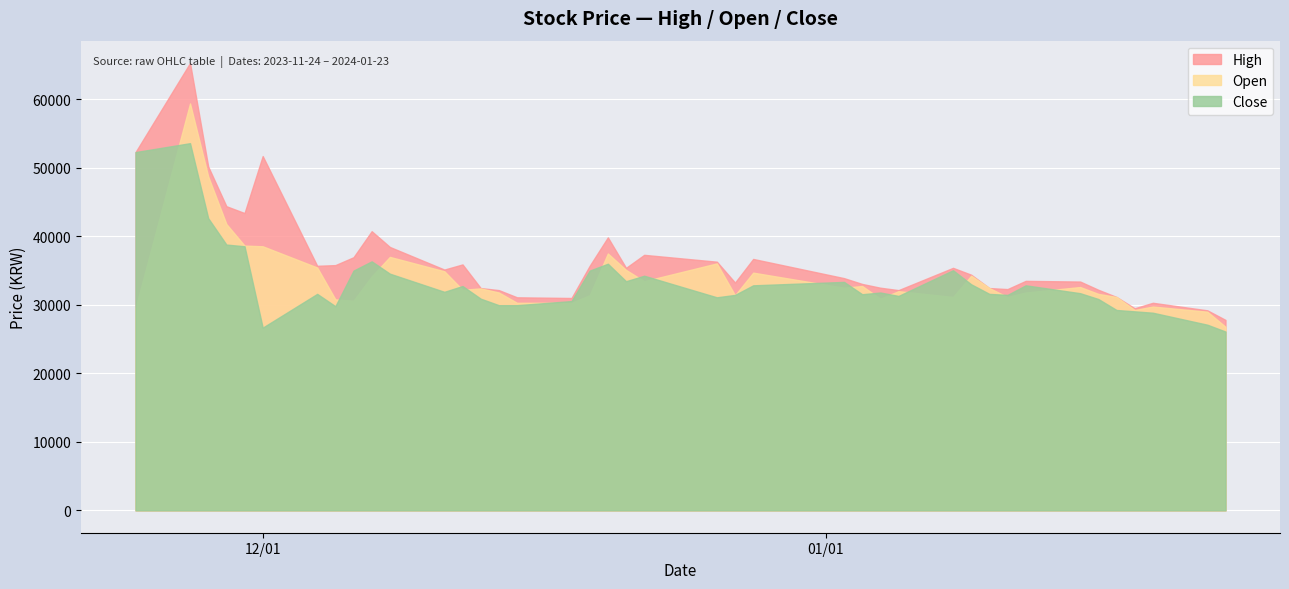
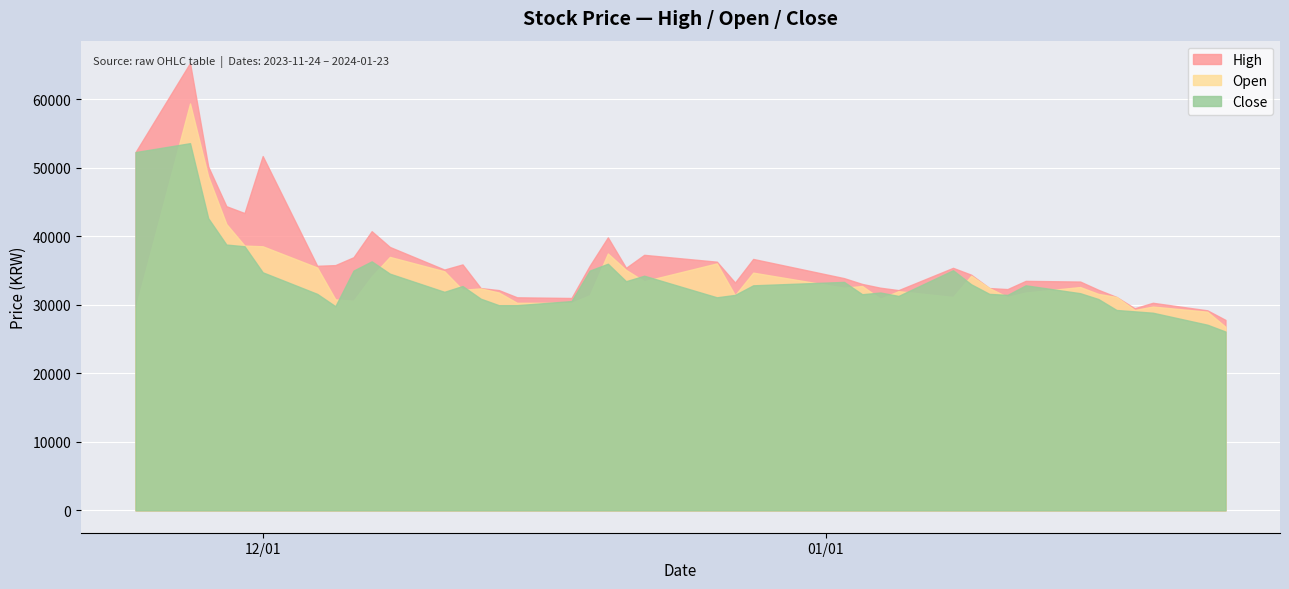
Close, 12/01: 27000 -> 35000
